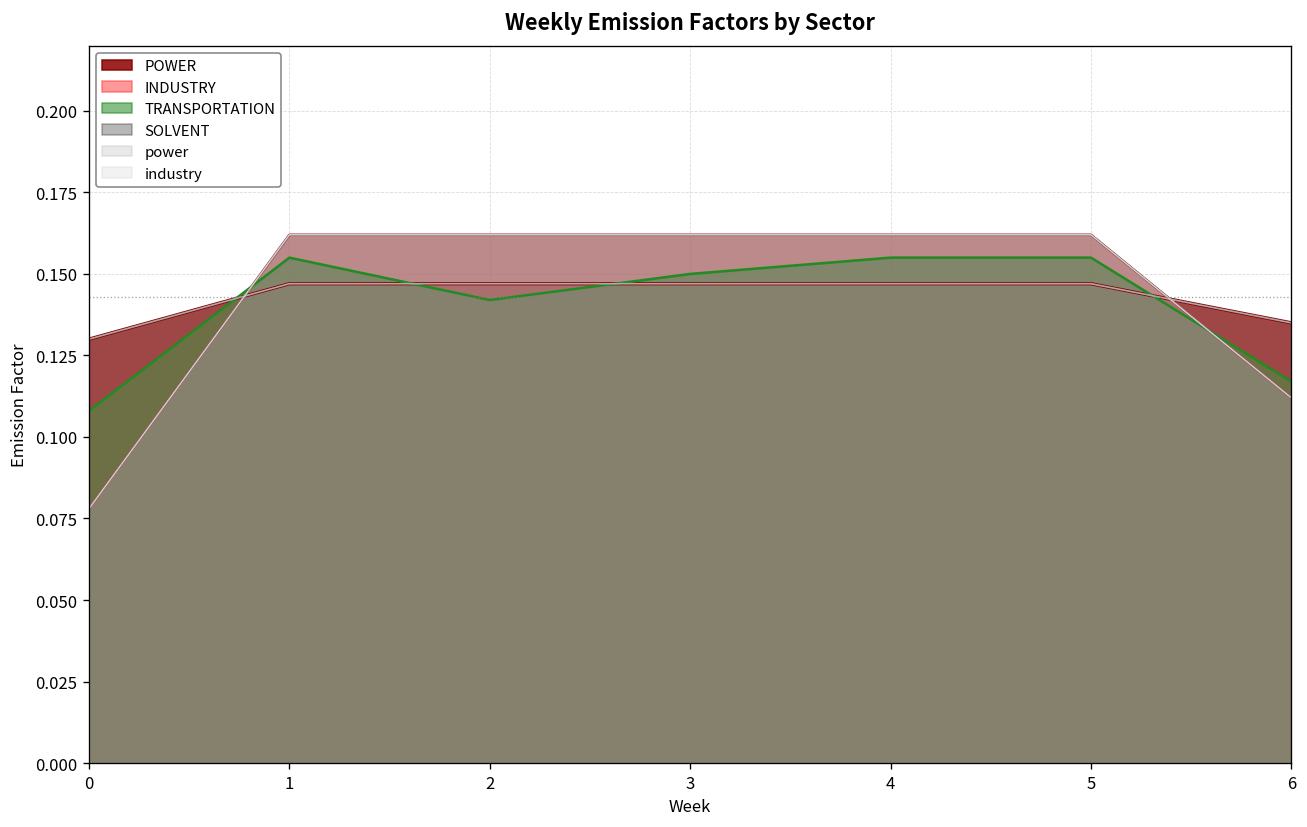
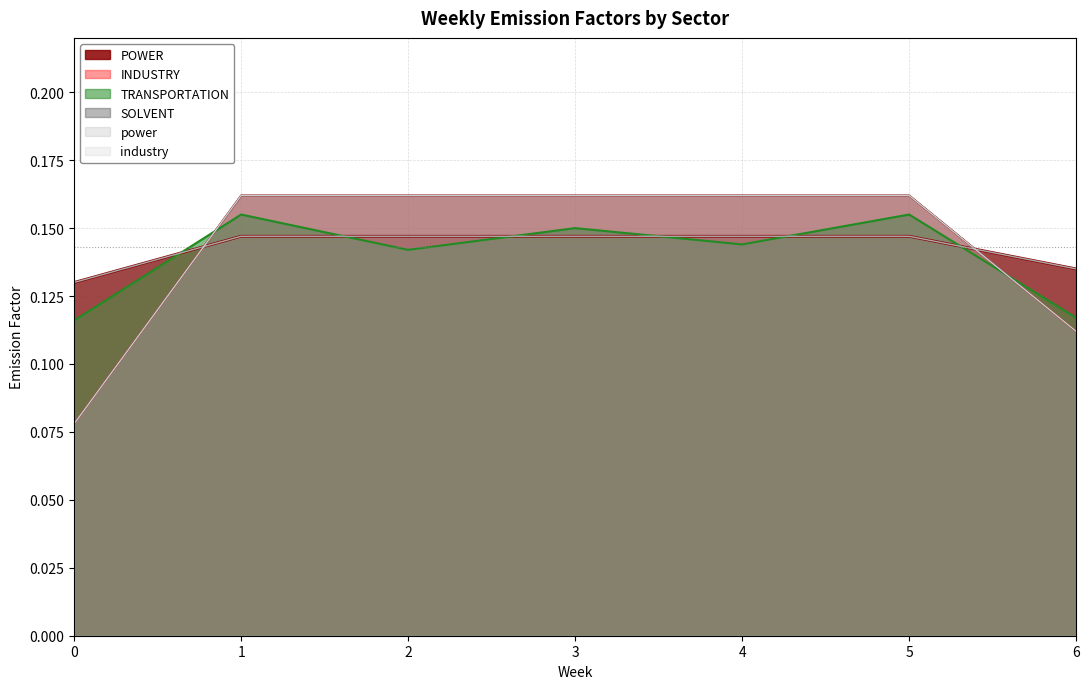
TRANSPORTATION, 0: 0.108 -> 0.116
TRANSPORTATION, 4: 0.155 -> 0.144
